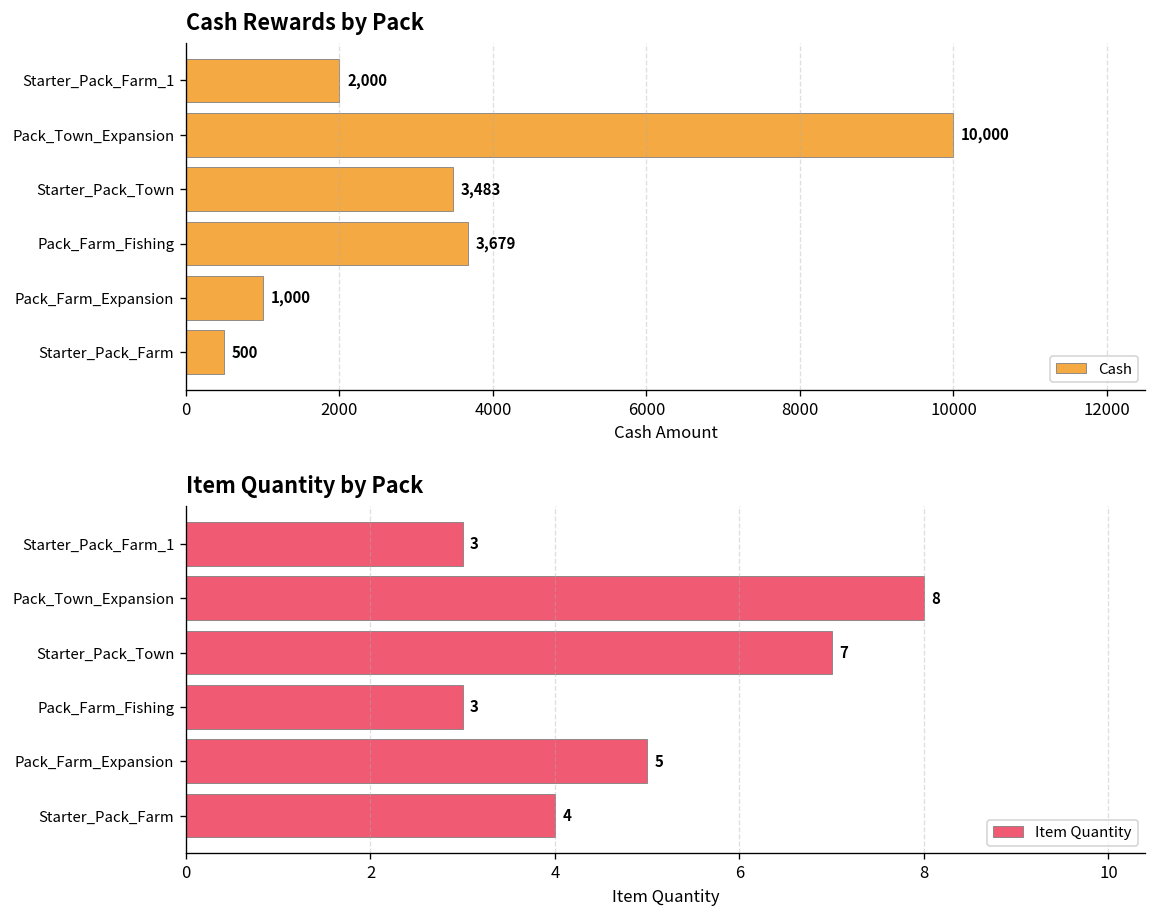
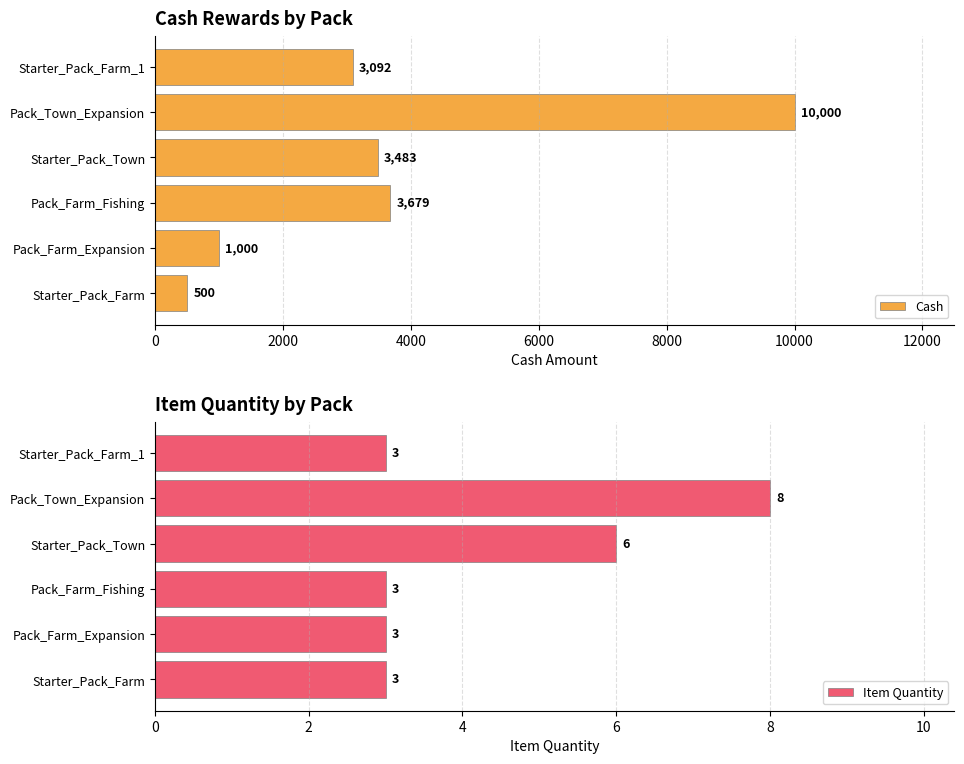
Cash Rewards by Pack, Starter_Pack_Farm_1: 2,000 -> 3,092
Item Quantity by Pack, Starter_Pack_Town: 7 -> 6
Item Quantity by Pack, Pack_Farm_Expansion: 5 -> 3
Item Quantity by Pack, Starter_Pack_Farm: 4 -> 3
